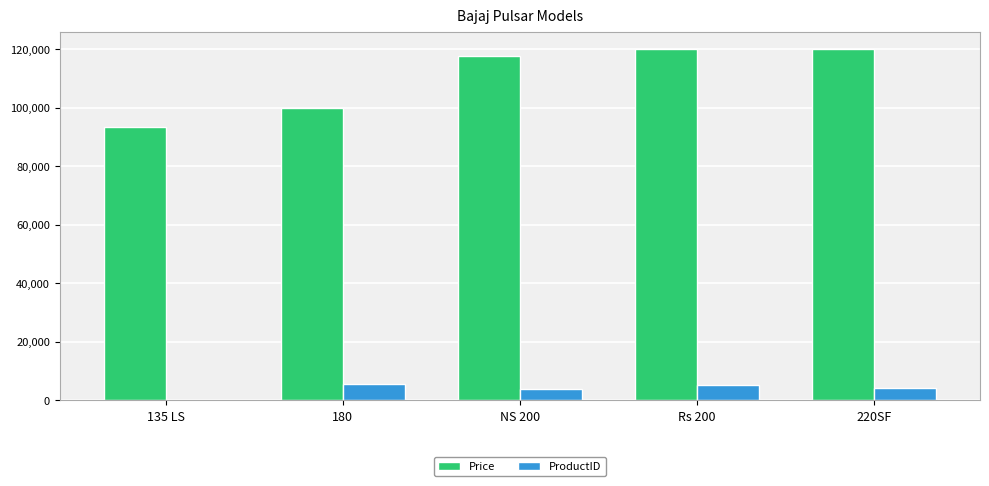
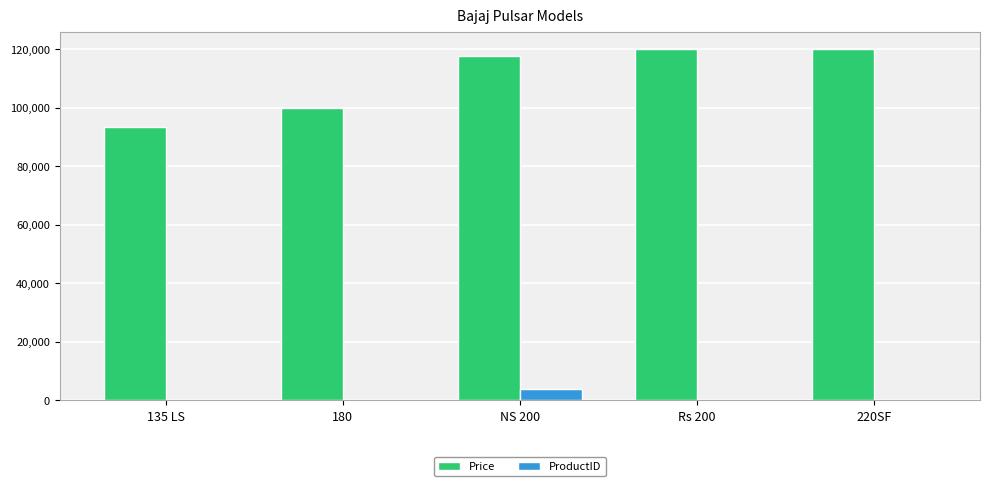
ProductID, 180: 5,000 -> 0
ProductID, Rs 200: 5,000 -> 0
ProductID, 220SF: 4,000 -> 0
